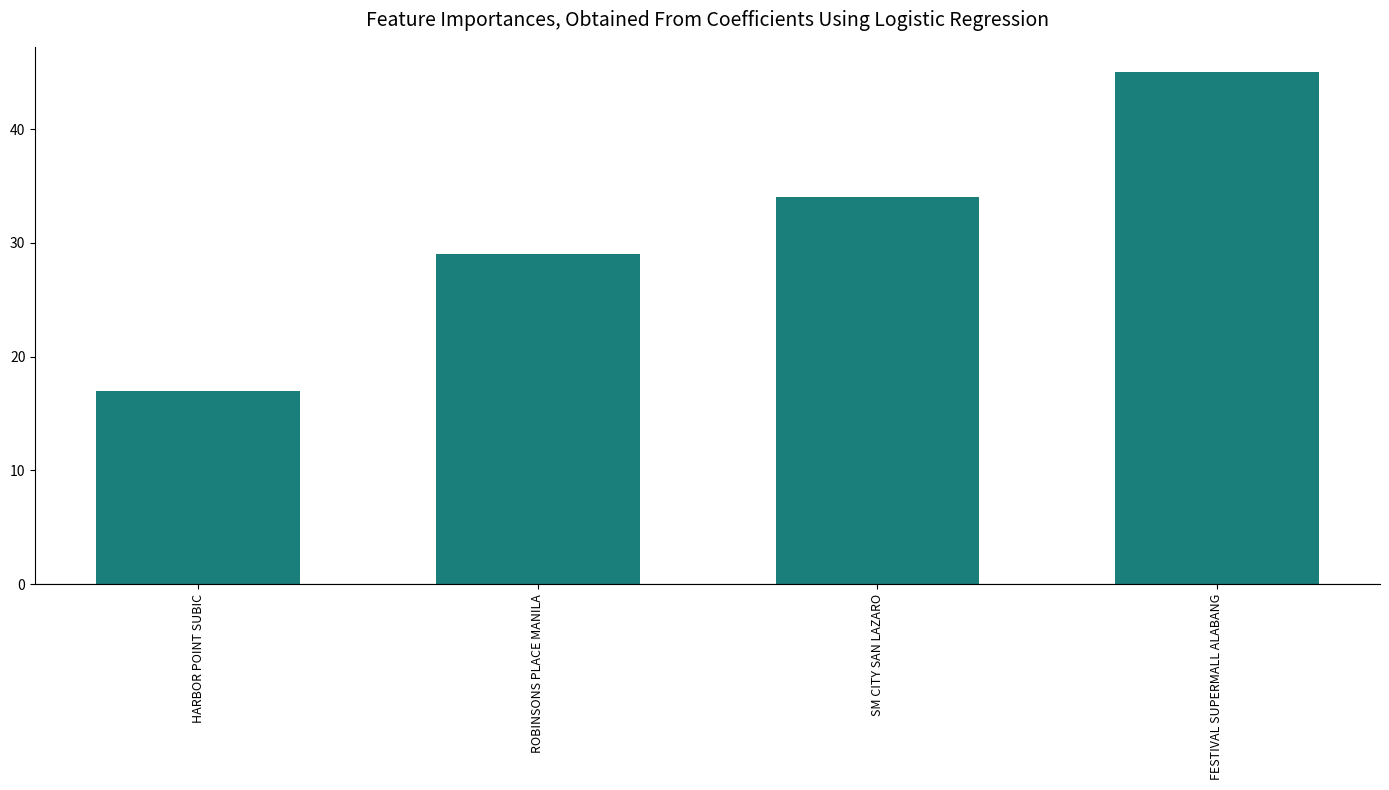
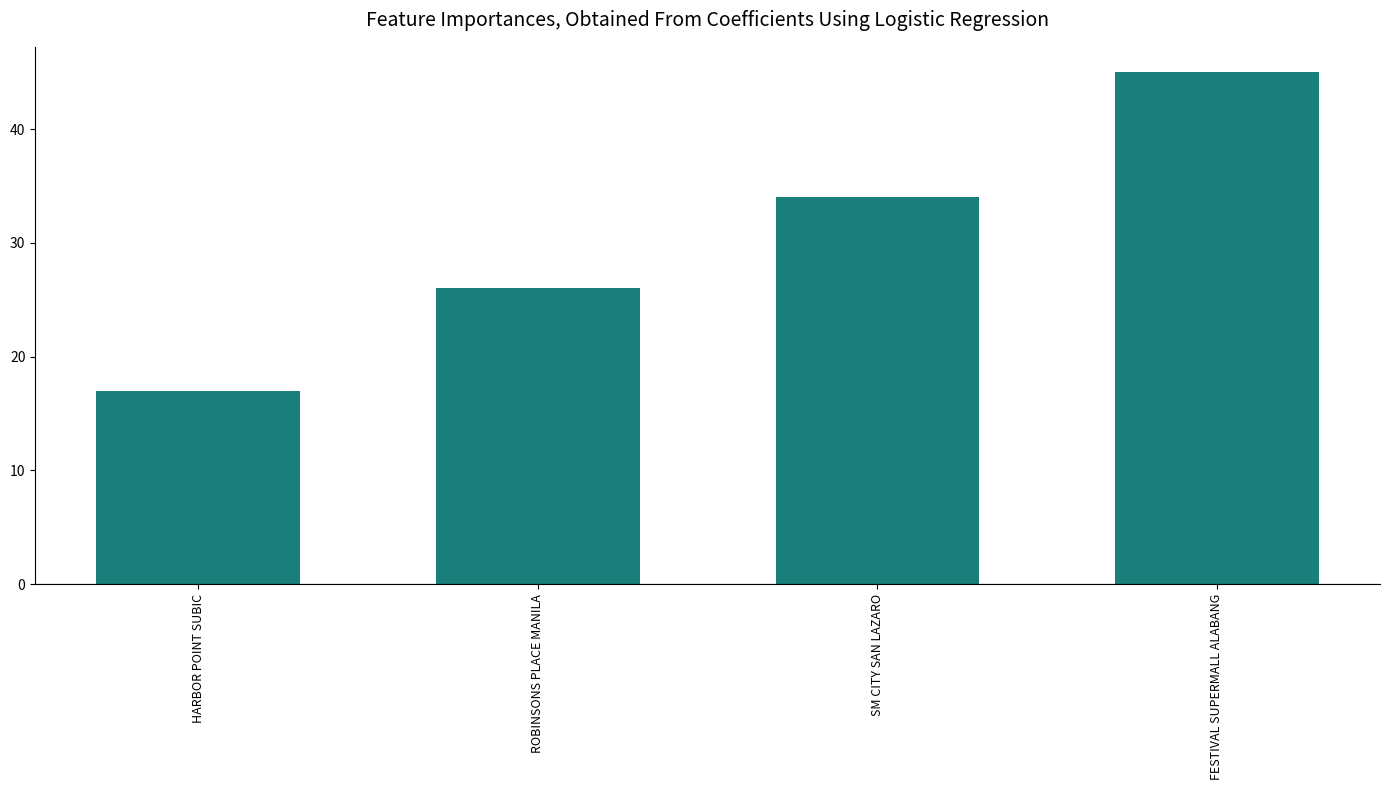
ROBINSONS PLACE MANILA: 29 -> 26
